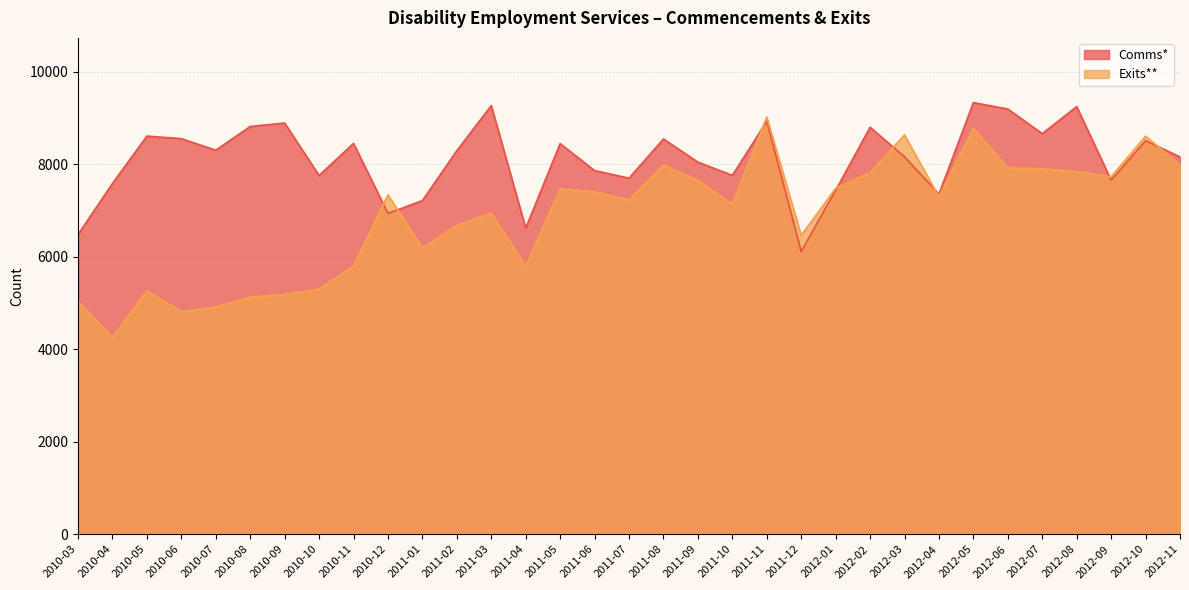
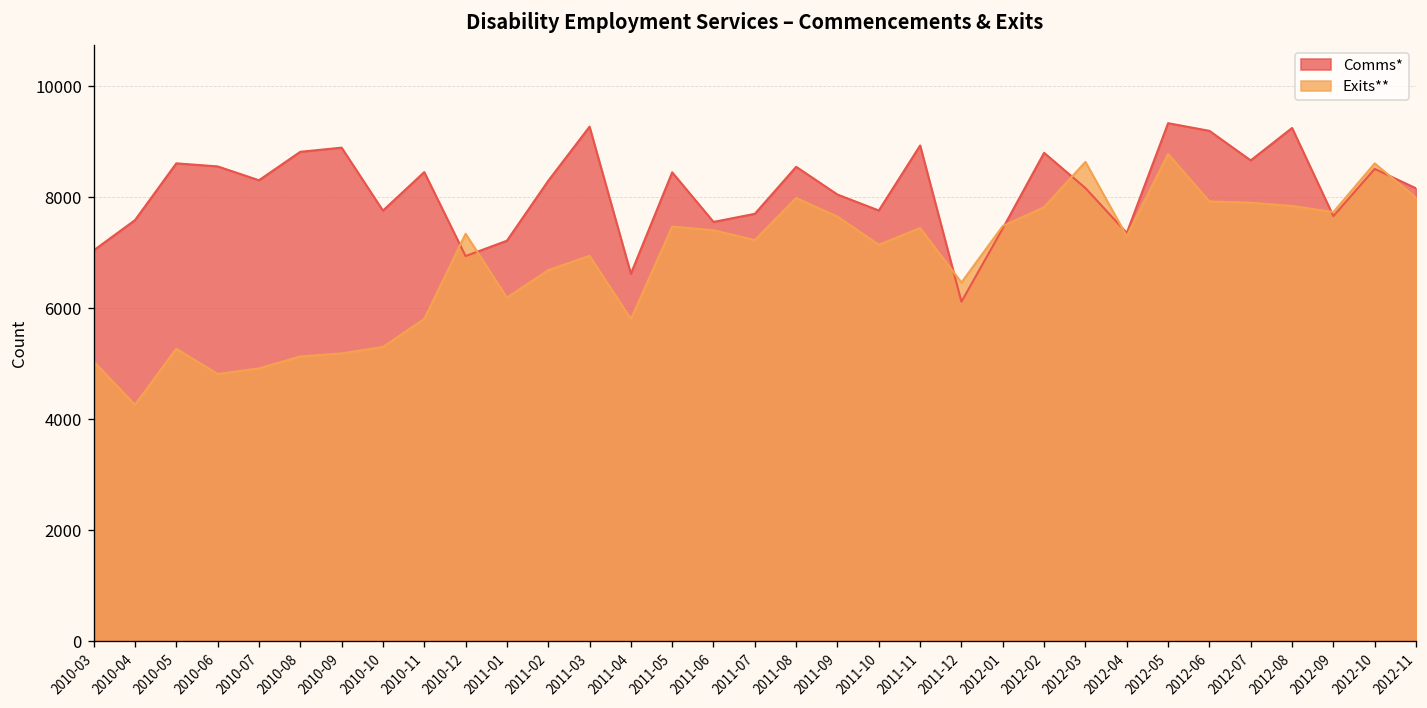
Comms*, 2010-03: 6500 -> 7000
Comms*, 2011-06: 7900 -> 7600
Exits**, 2011-11: 9000 -> 7400
